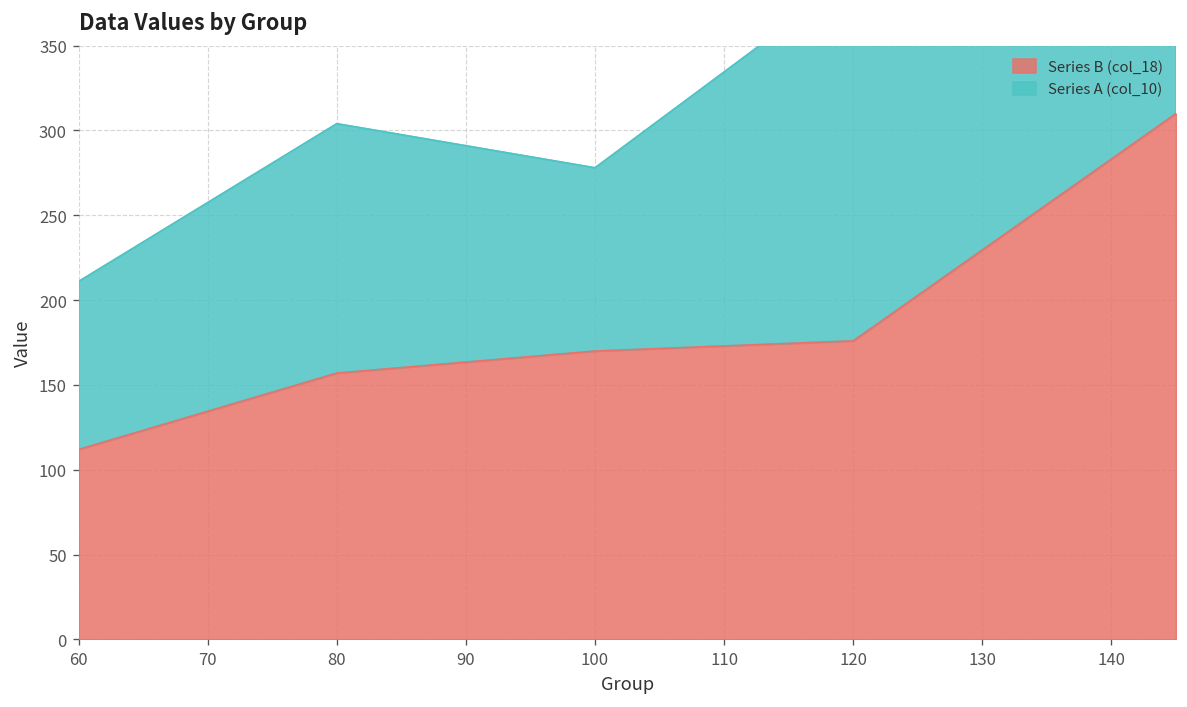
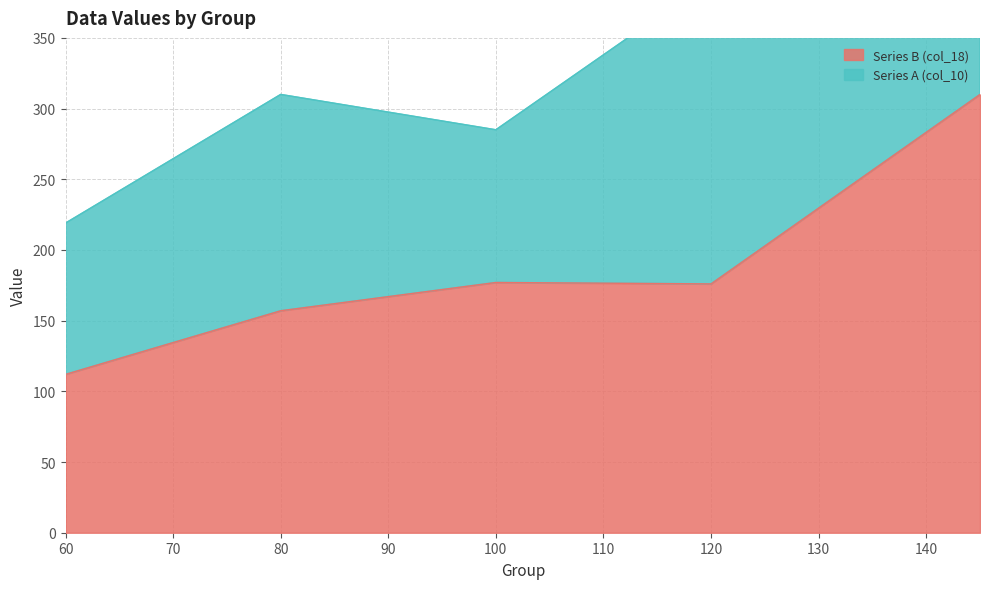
Series A (col_10), 60: 99 -> 107
Series A (col_10), 80: 147 -> 153
Series B (col_18), 100: 170 -> 177
